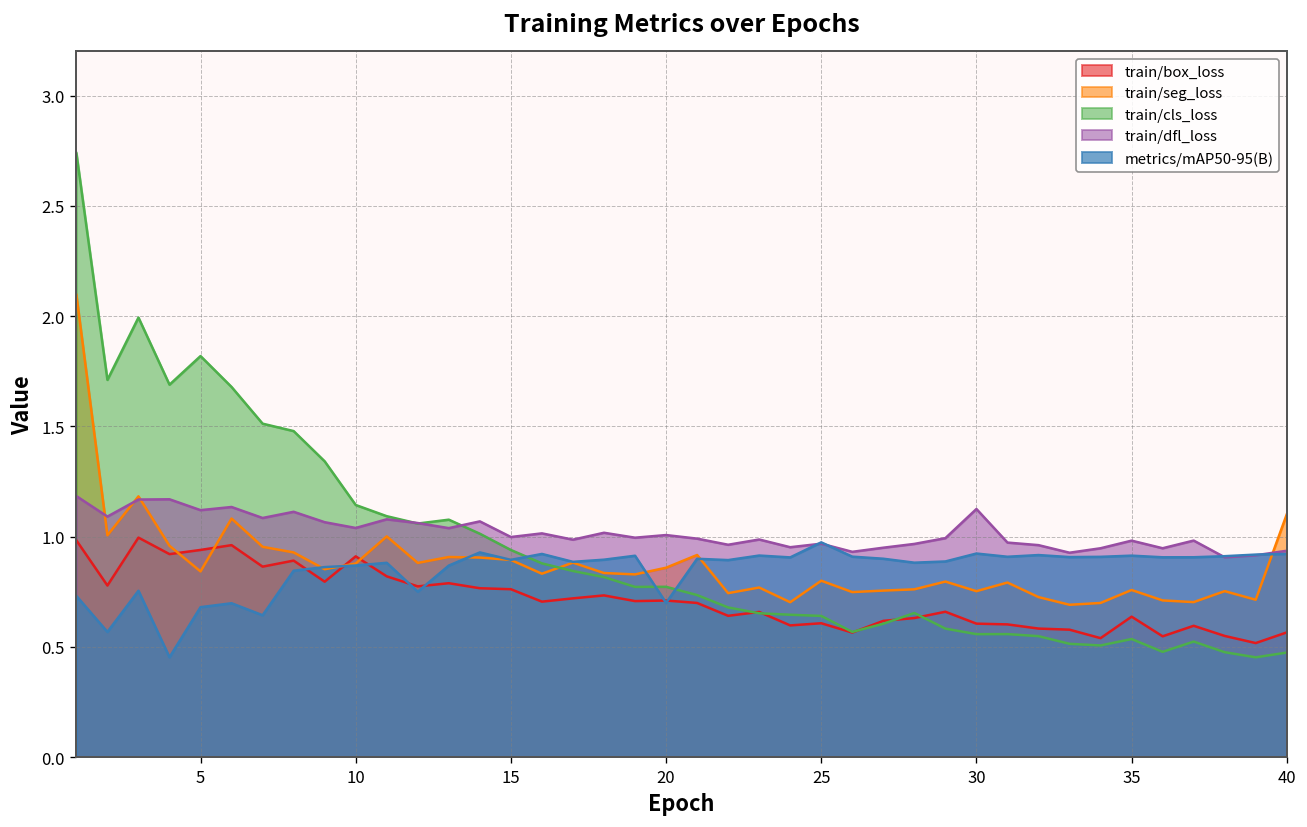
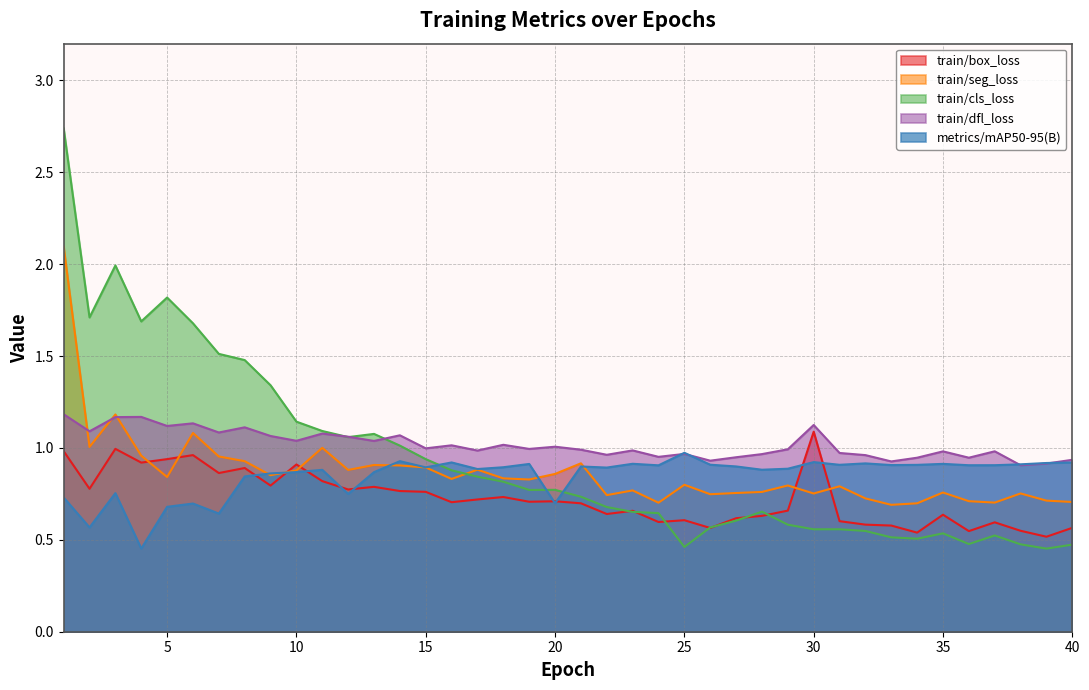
train/cls_loss, 25: 0.64 -> 0.46
train/box_loss, 30: 0.61 -> 1.09
train/seg_loss, 40: 1.10 -> 0.71
